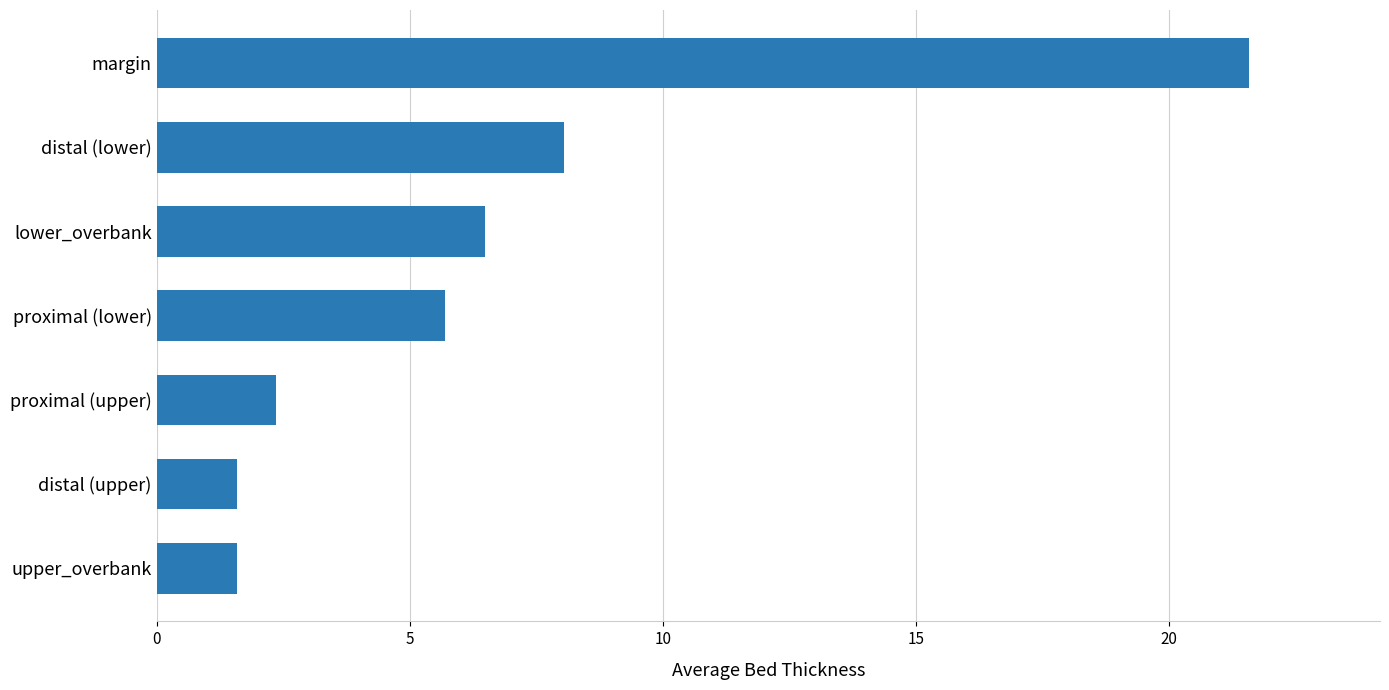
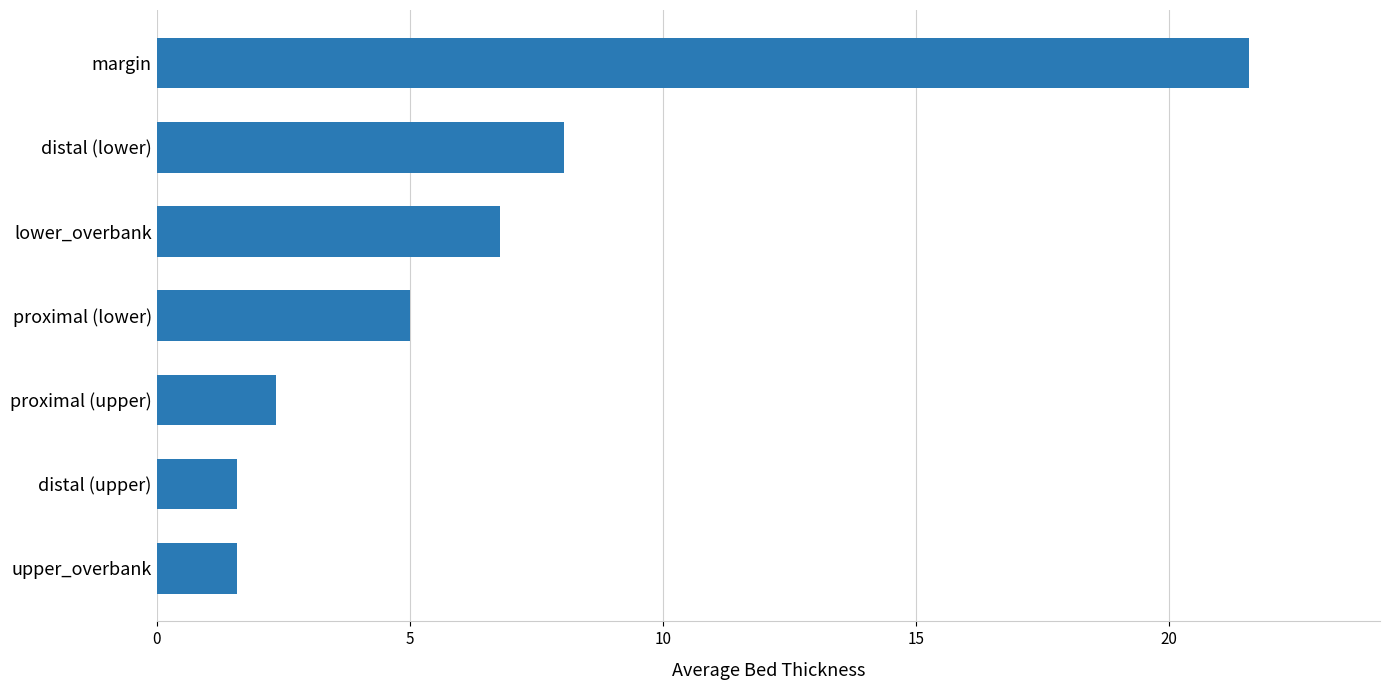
lower_overbank: 6.5 -> 6.8
proximal (lower): 5.7 -> 5.0
